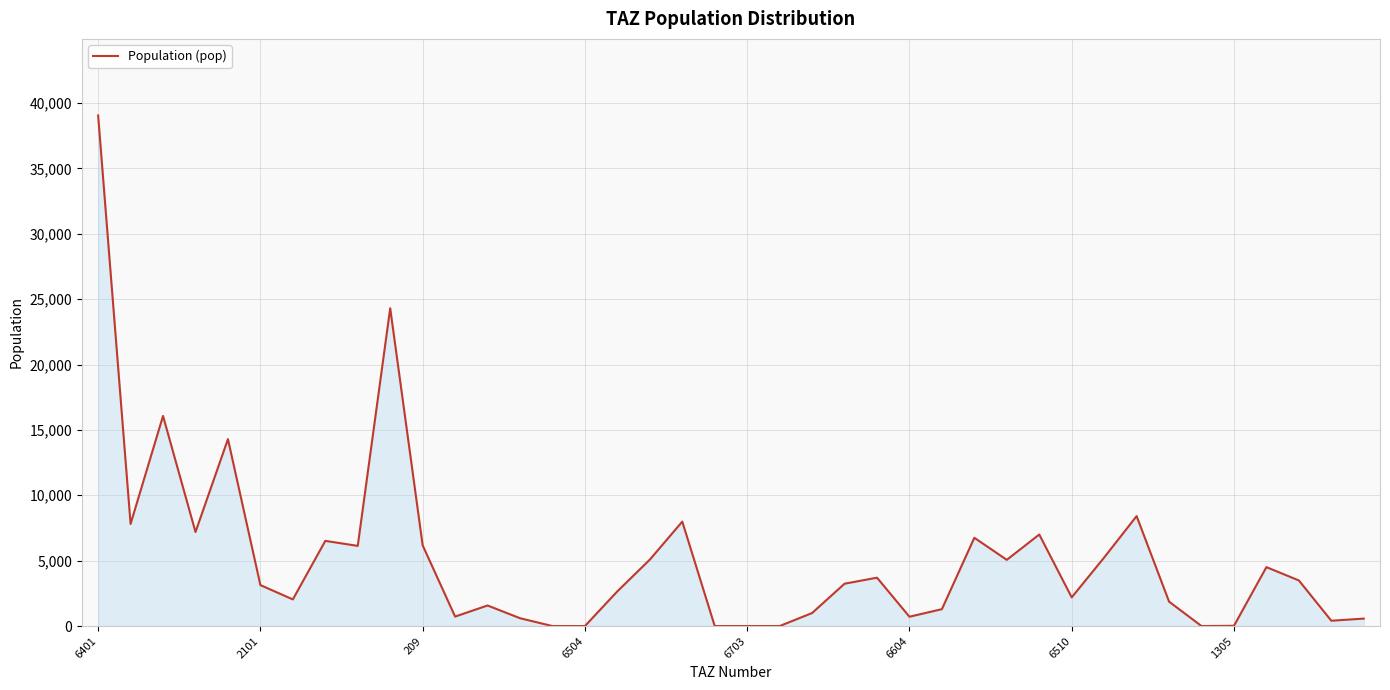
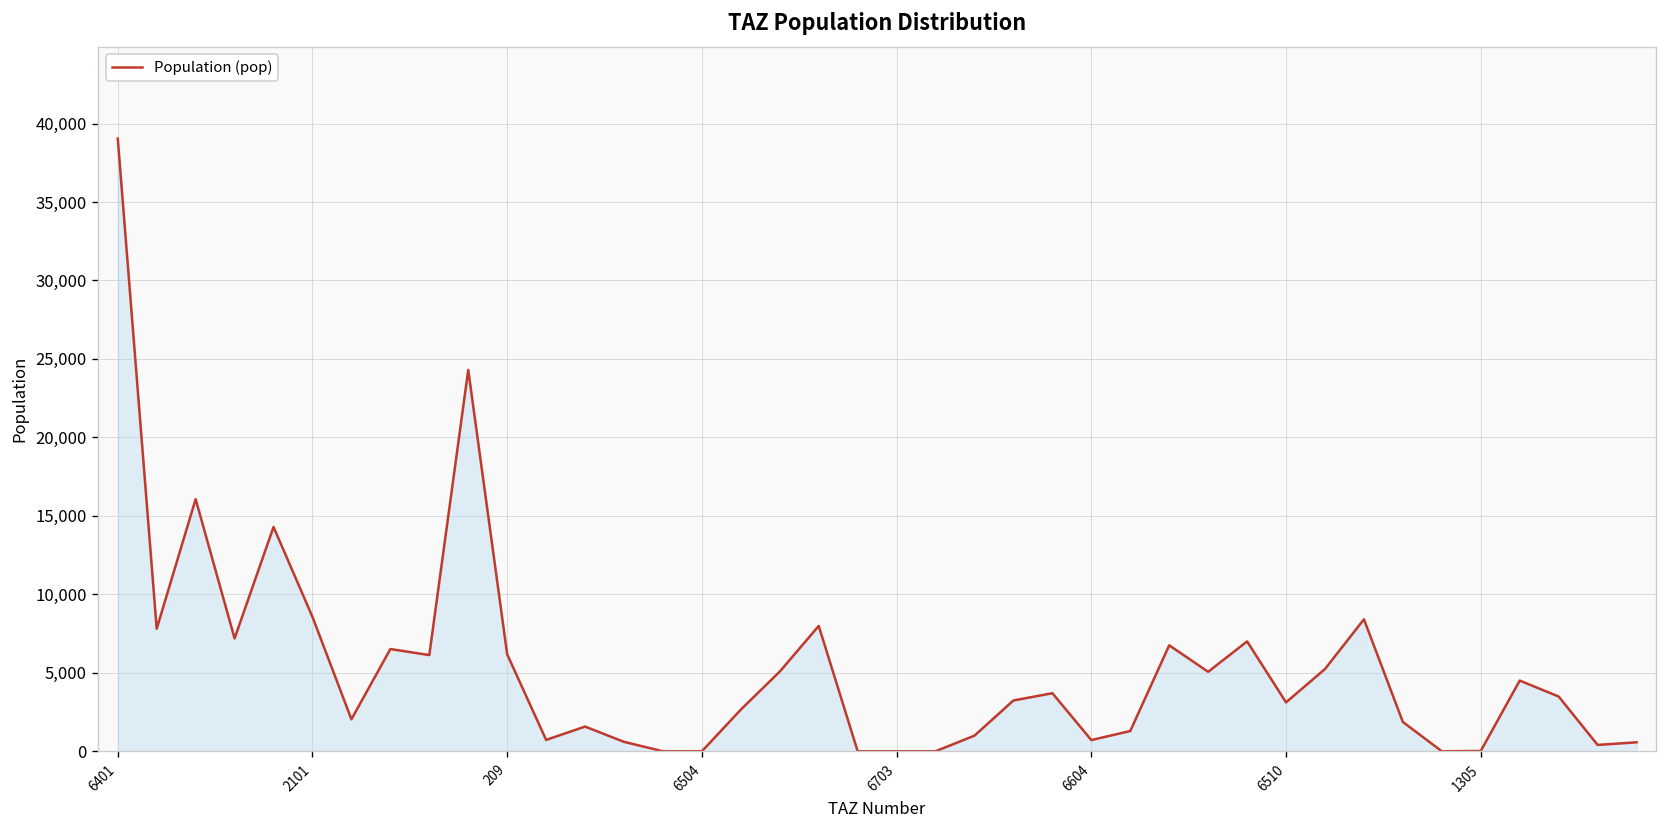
2101: 3,100 -> 8,600
6510: 2,200 -> 3,100
